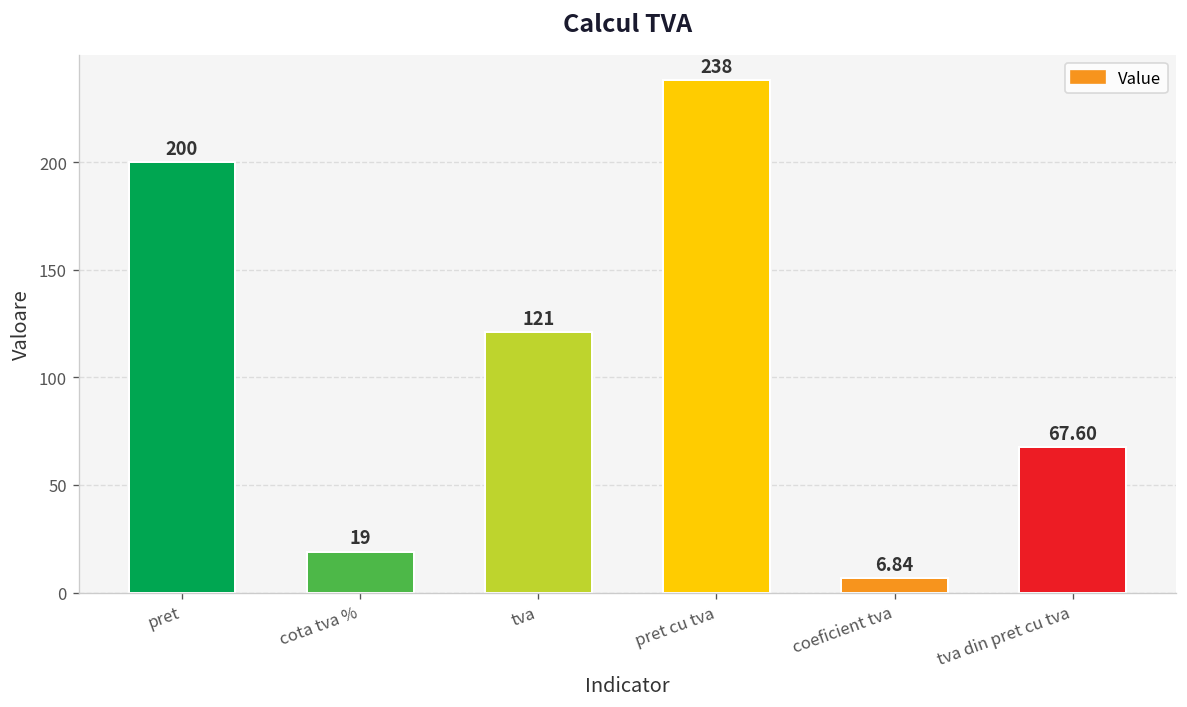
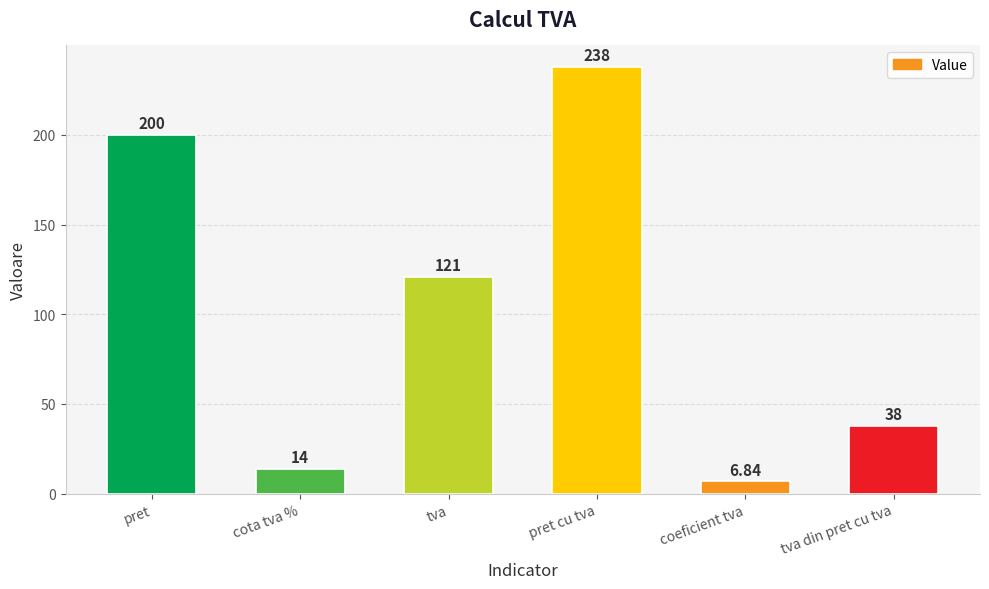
cota tva %: 19 -> 14
tva din pret cu tva: 67.60 -> 38
